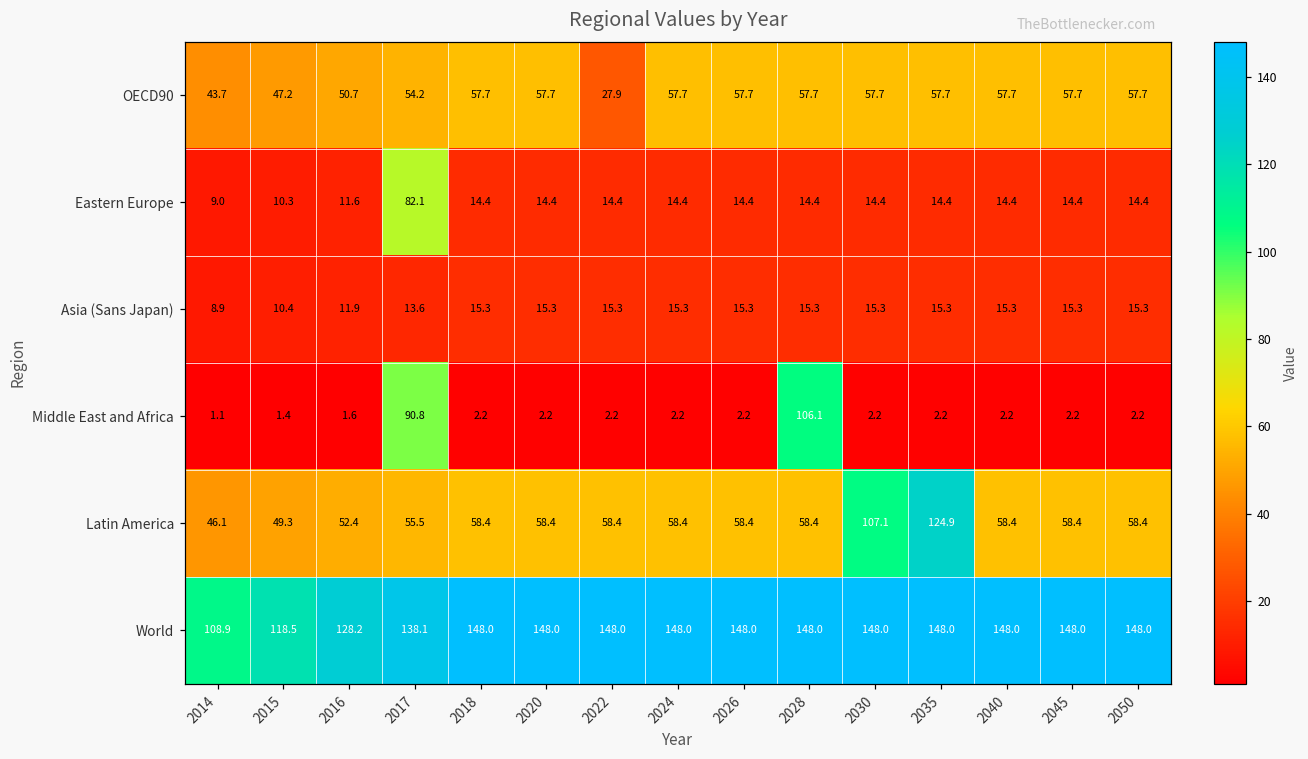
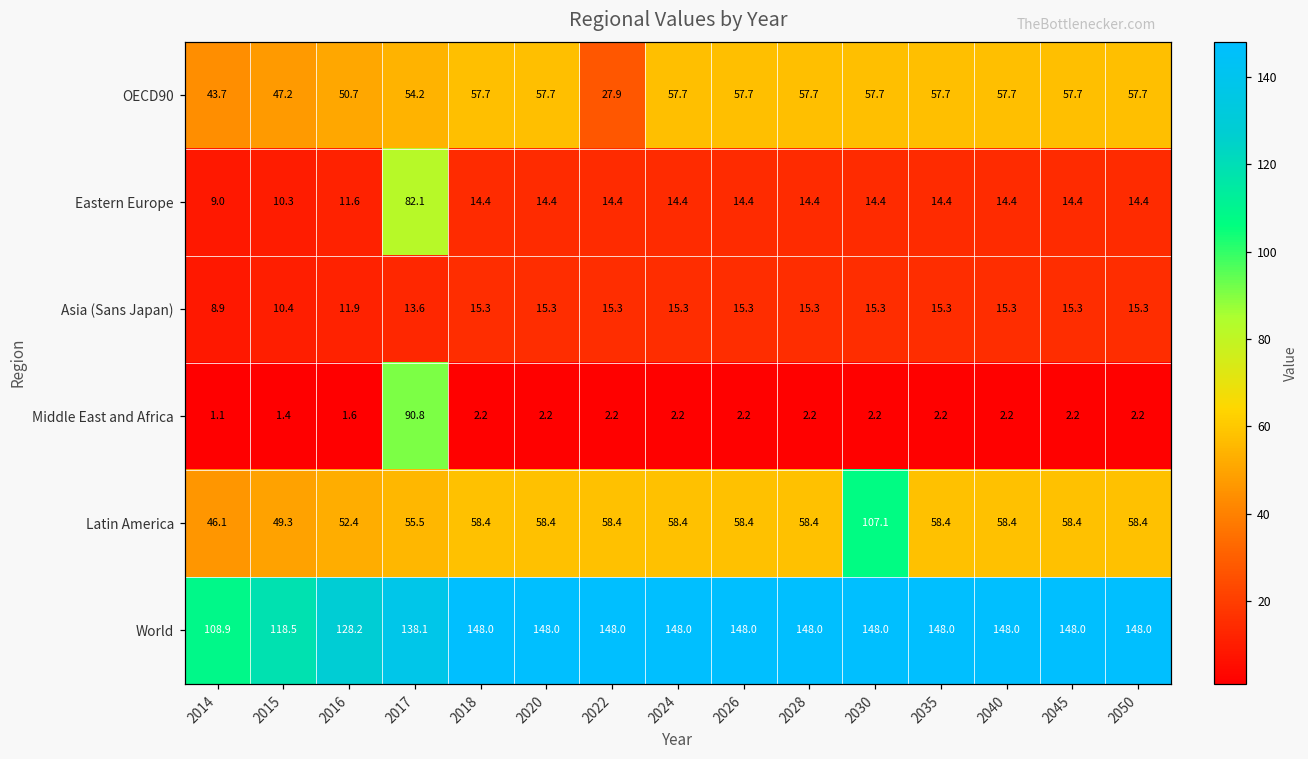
Middle East and Africa, 2028: 106.1 -> 2.2
Latin America, 2035: 124.9 -> 58.4
